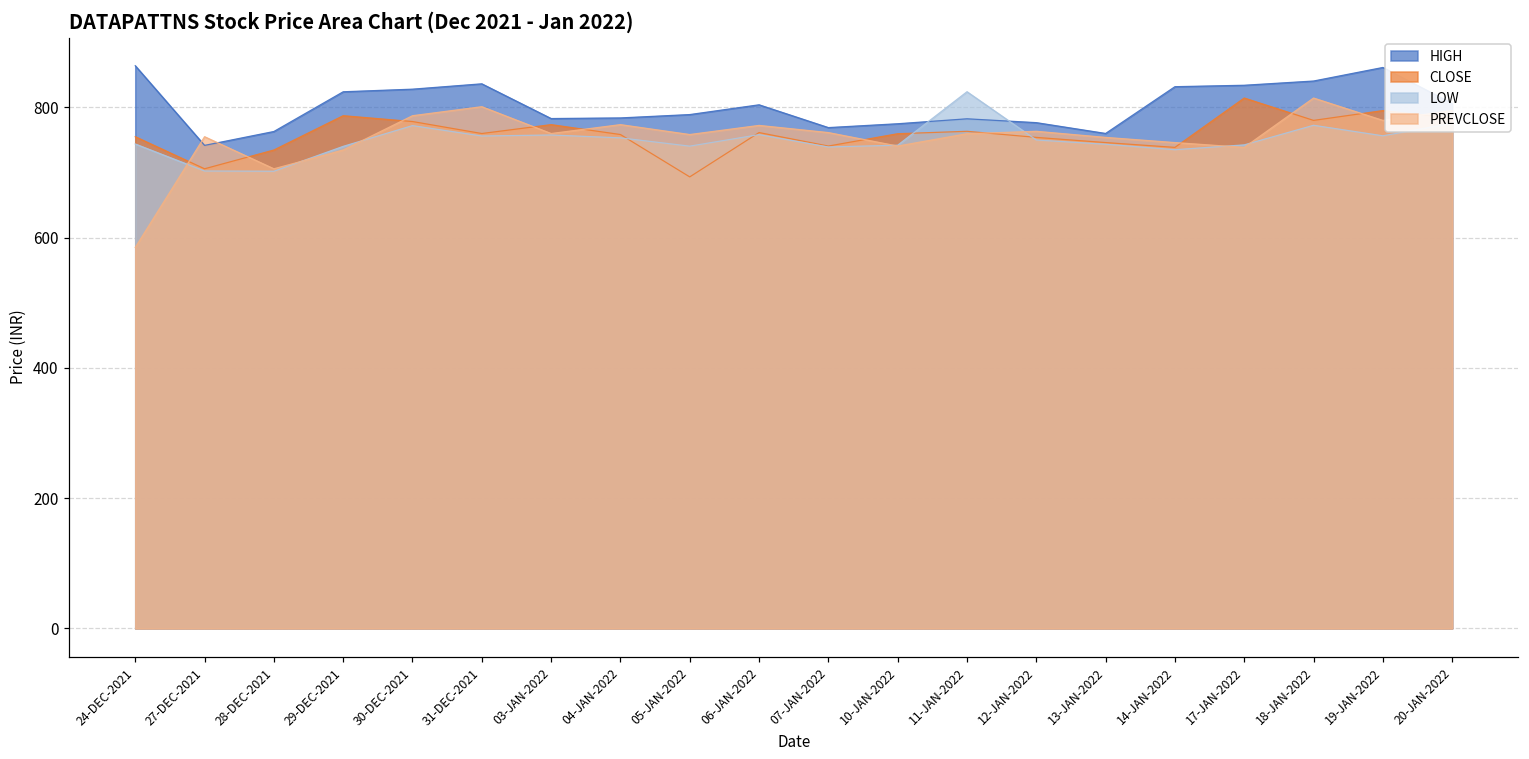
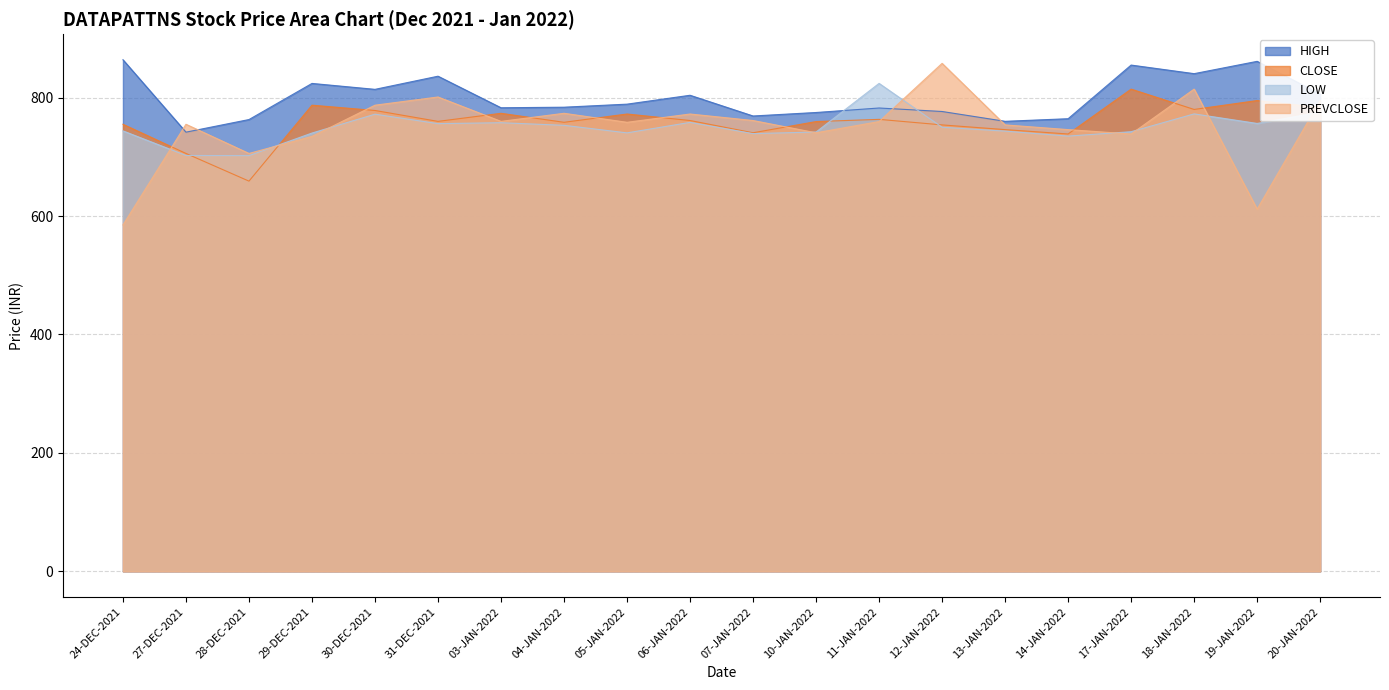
CLOSE, 28-DEC-2021: 730 -> 660
HIGH, 30-DEC-2021: 830 -> 810
CLOSE, 05-JAN-2022: 690 -> 770
PREVCLOSE, 12-JAN-2022: 760 -> 860
HIGH, 14-JAN-2022: 830 -> 760
HIGH, 17-JAN-2022: 830 -> 860
PREVCLOSE, 19-JAN-2022: 780 -> 610
